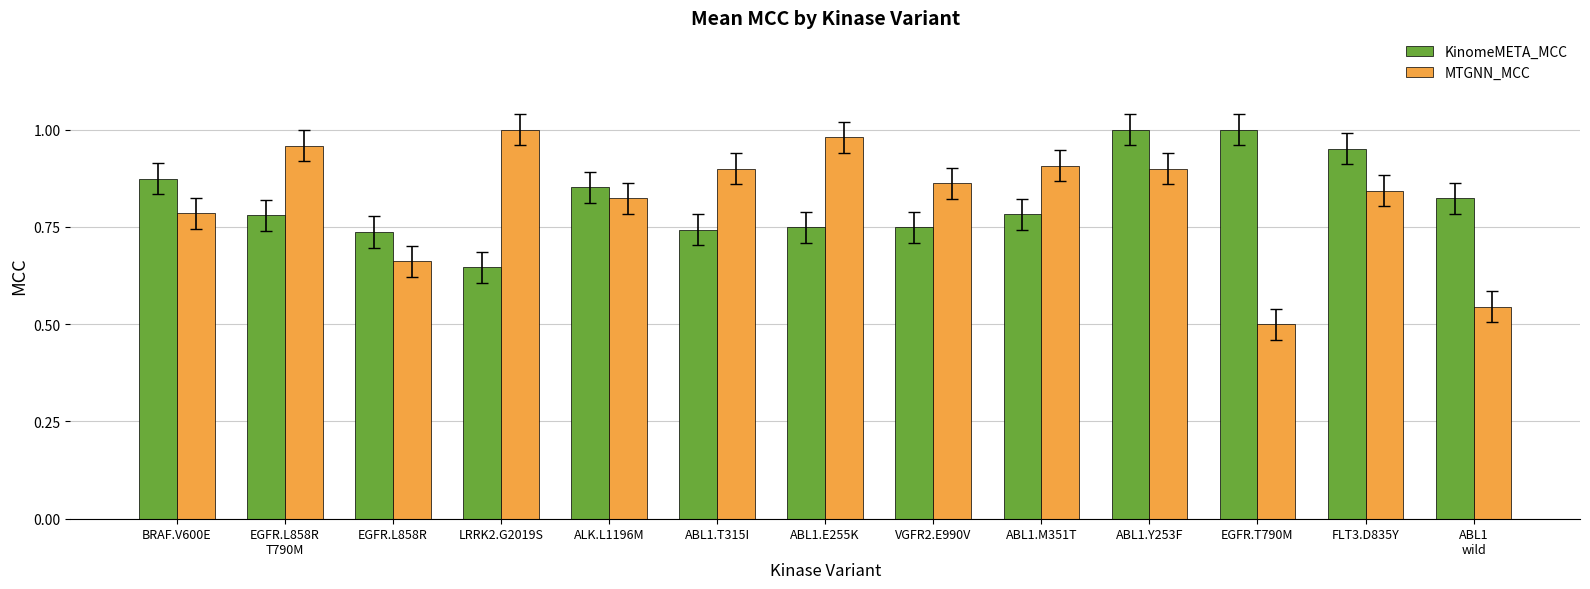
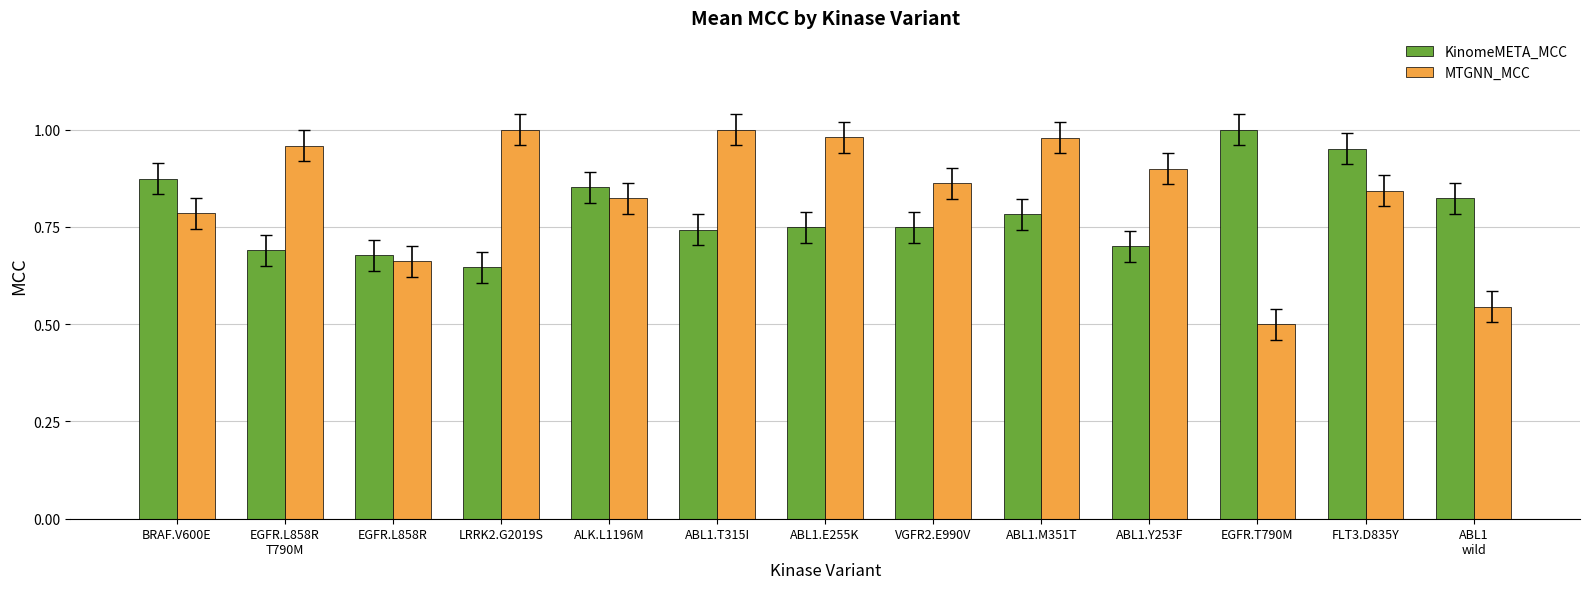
KinomeMETA_MCC, EGFR.L858R T790M: 0.78 -> 0.69
KinomeMETA_MCC, EGFR.L858R: 0.74 -> 0.68
MTGNN_MCC, ABL1.T315I: 0.9 -> 1.0
MTGNN_MCC, ABL1.M351T: 0.91 -> 0.98
KinomeMETA_MCC, ABL1.Y253F: 1.0 -> 0.7
